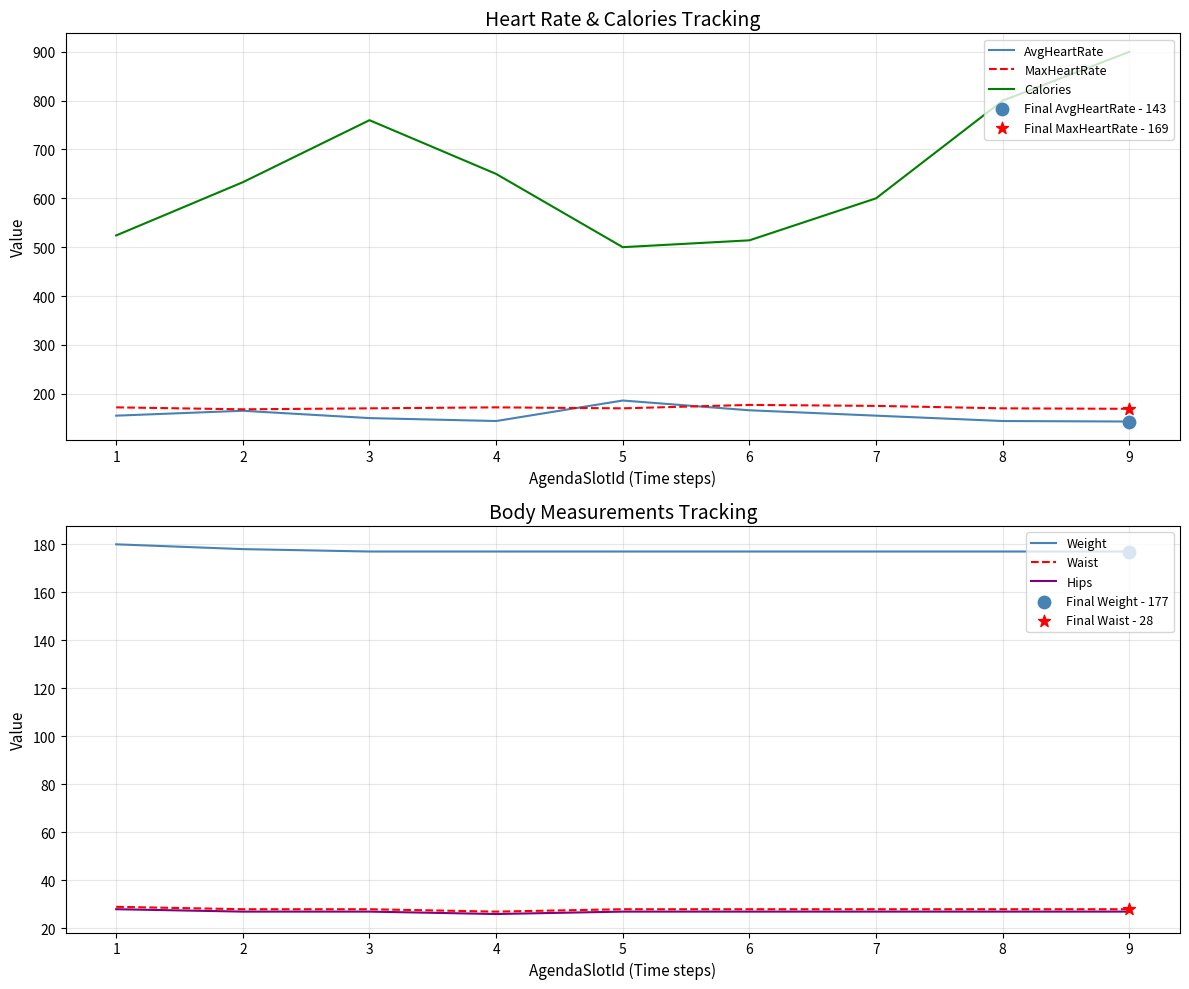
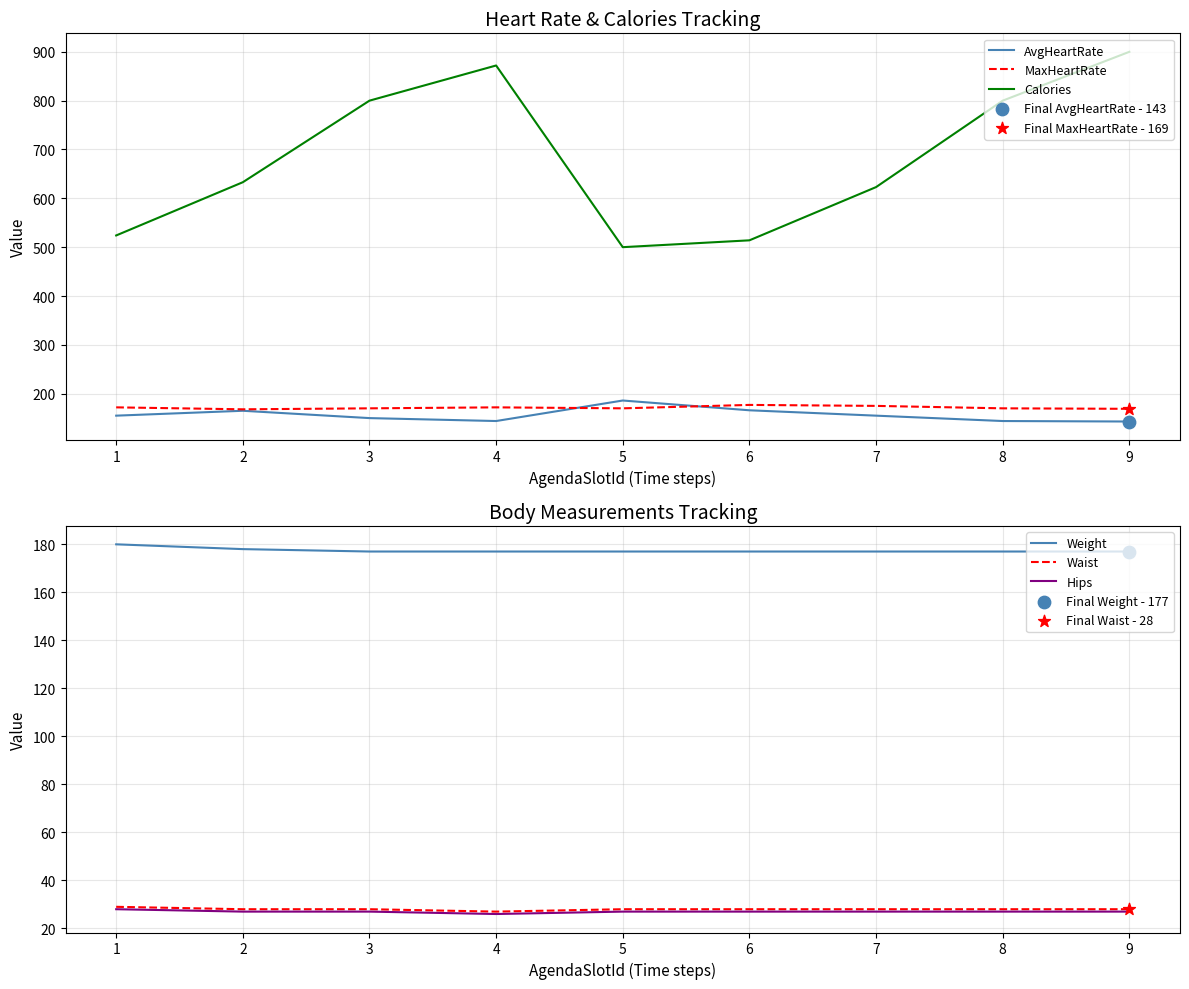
Heart Rate & Calories Tracking, Calories, 3: 760 -> 800
Heart Rate & Calories Tracking, Calories, 4: 650 -> 870
Heart Rate & Calories Tracking, Calories, 7: 600 -> 620
